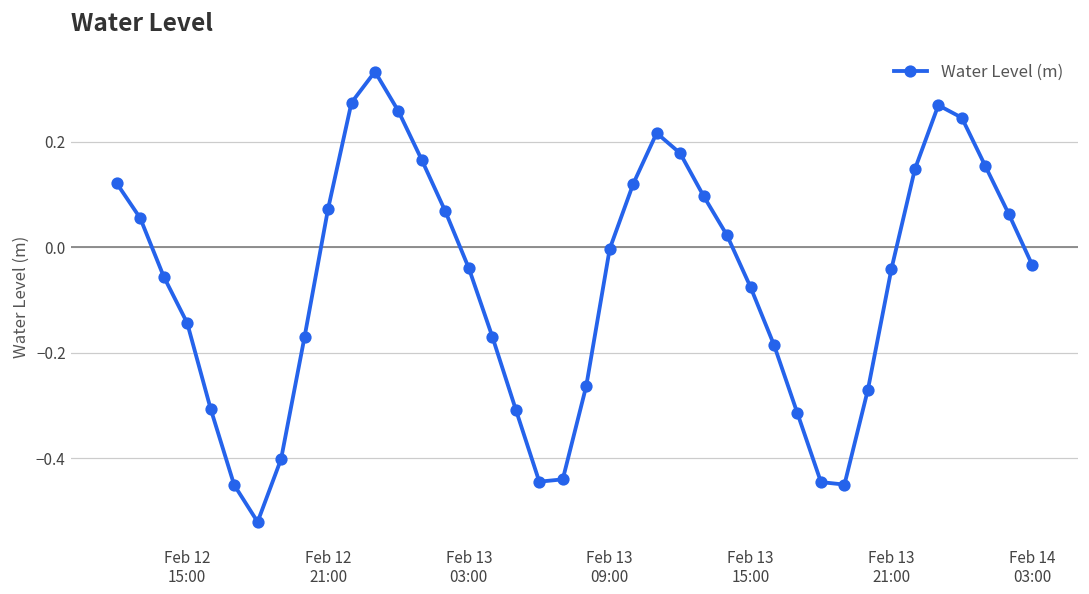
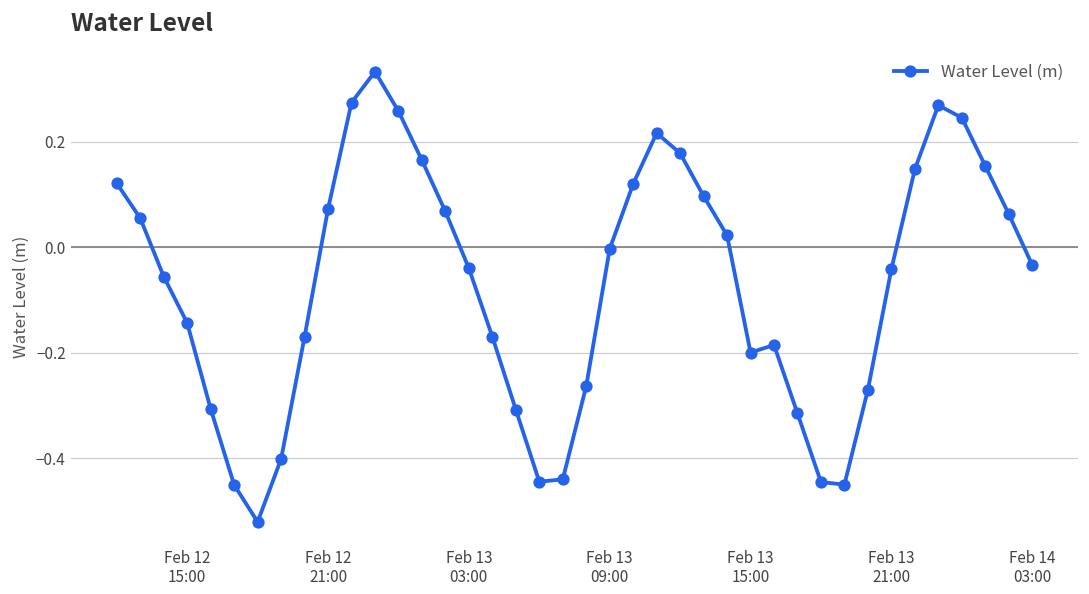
Feb 13 15:00: -0.08 -> -0.20
